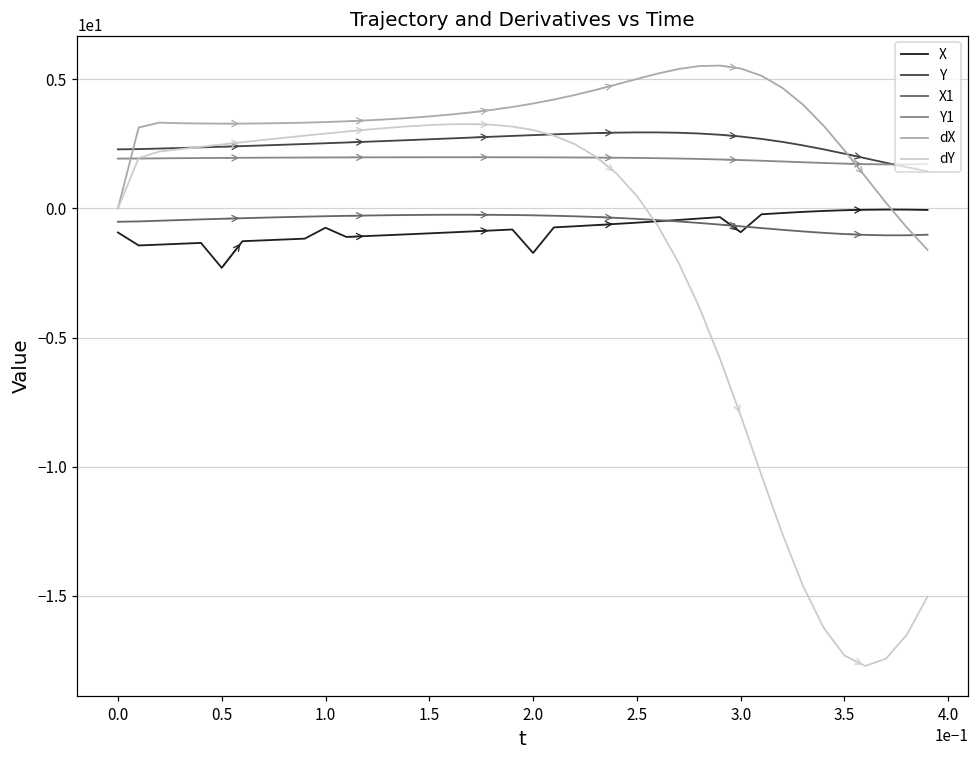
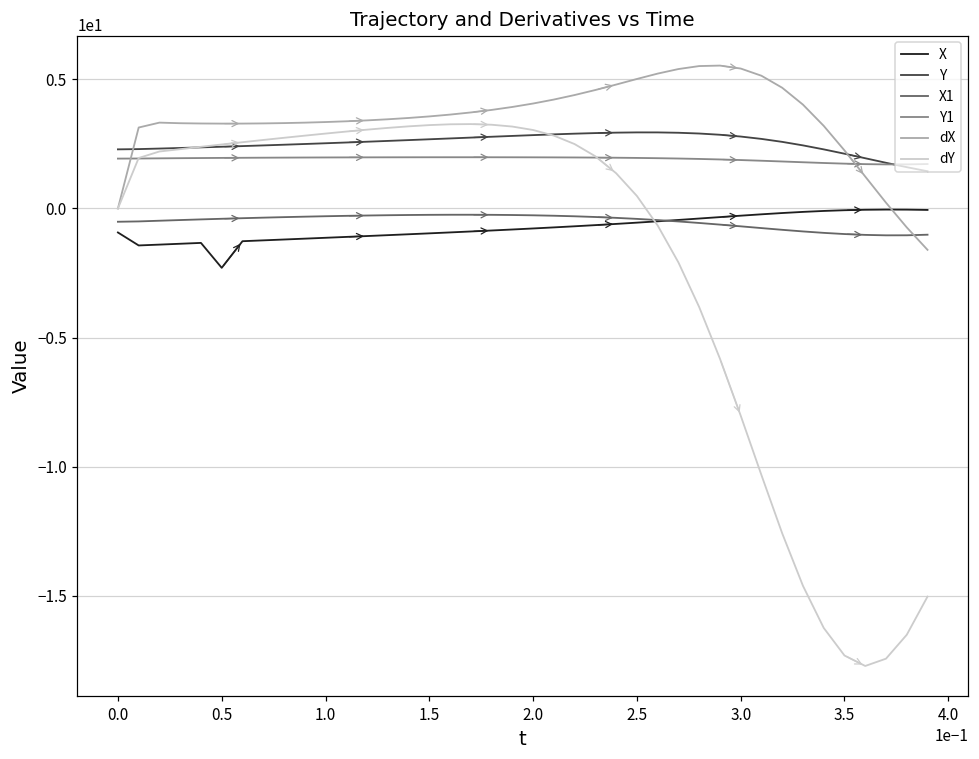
X, 1.0: -0.7 -> -1.1
X, 2.0: -1.7 -> -0.8
X, 3.0: -0.9 -> -0.3
